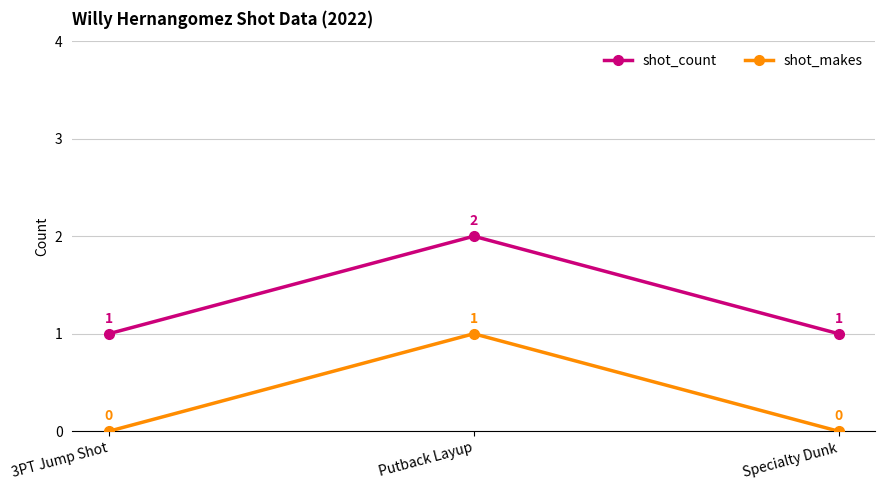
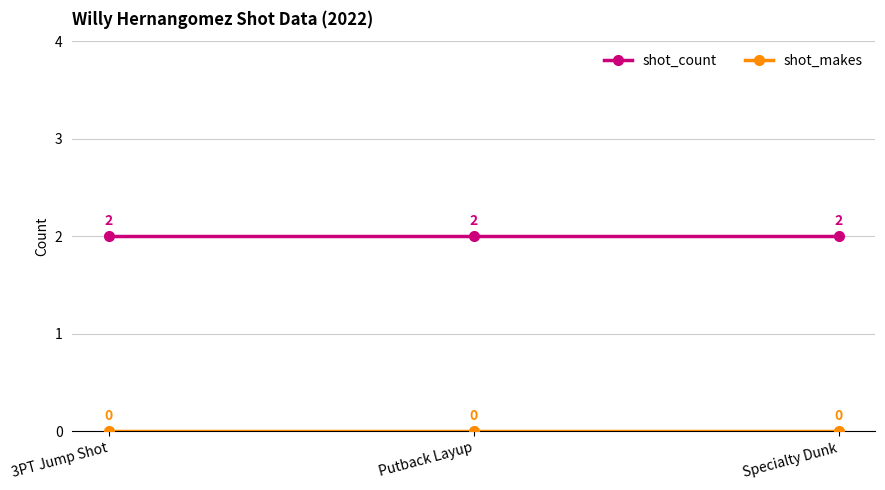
shot_count, 3PT Jump Shot: 1 -> 2
shot_makes, Putback Layup: 1 -> 0
shot_count, Specialty Dunk: 1 -> 2
